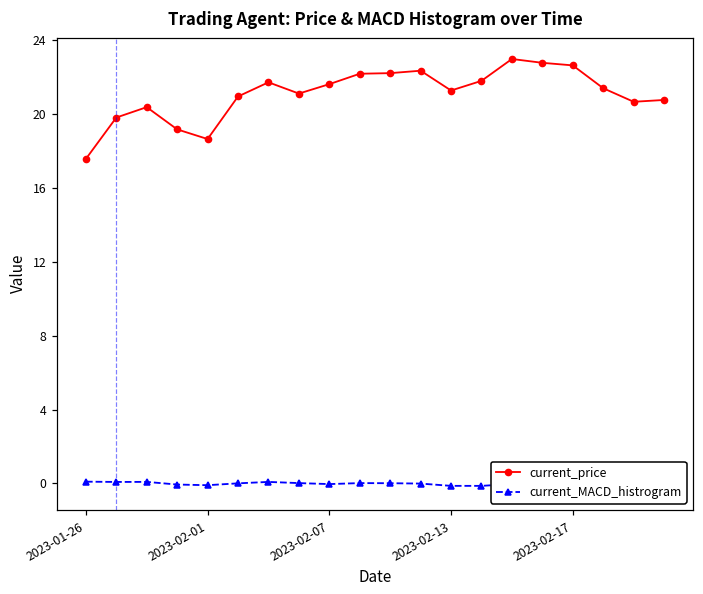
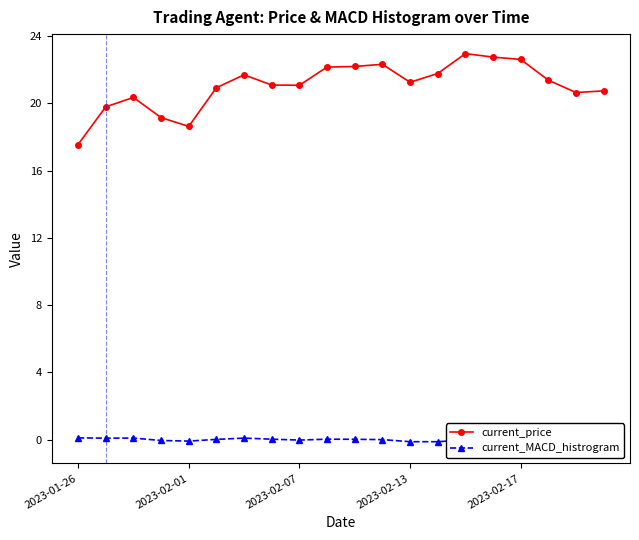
current_price, 2023-02-07: 21.6 -> 21.1
